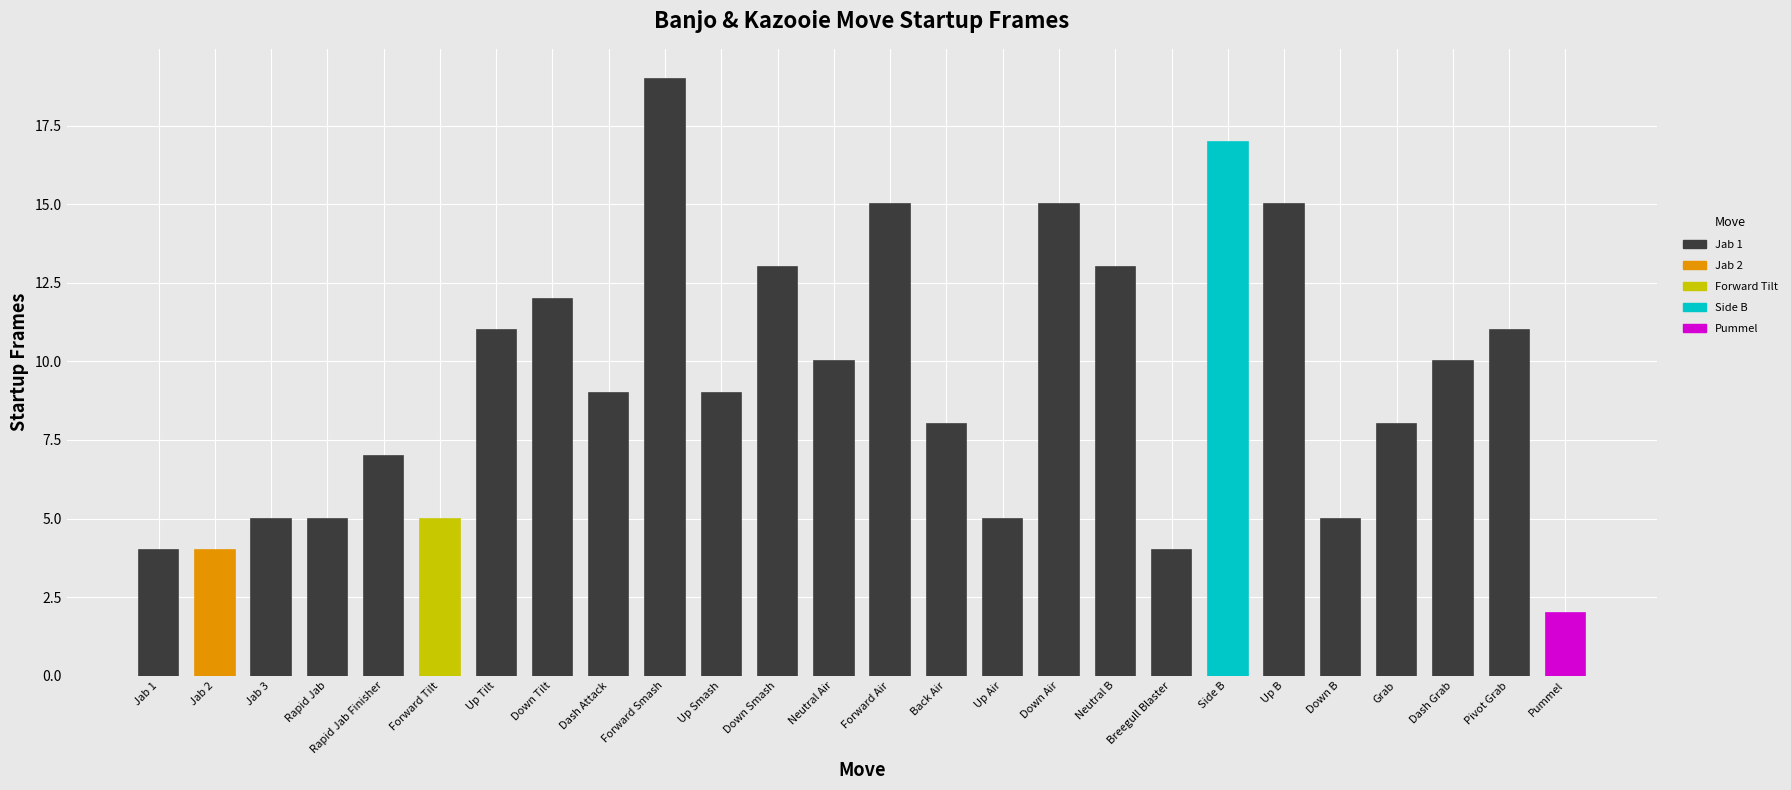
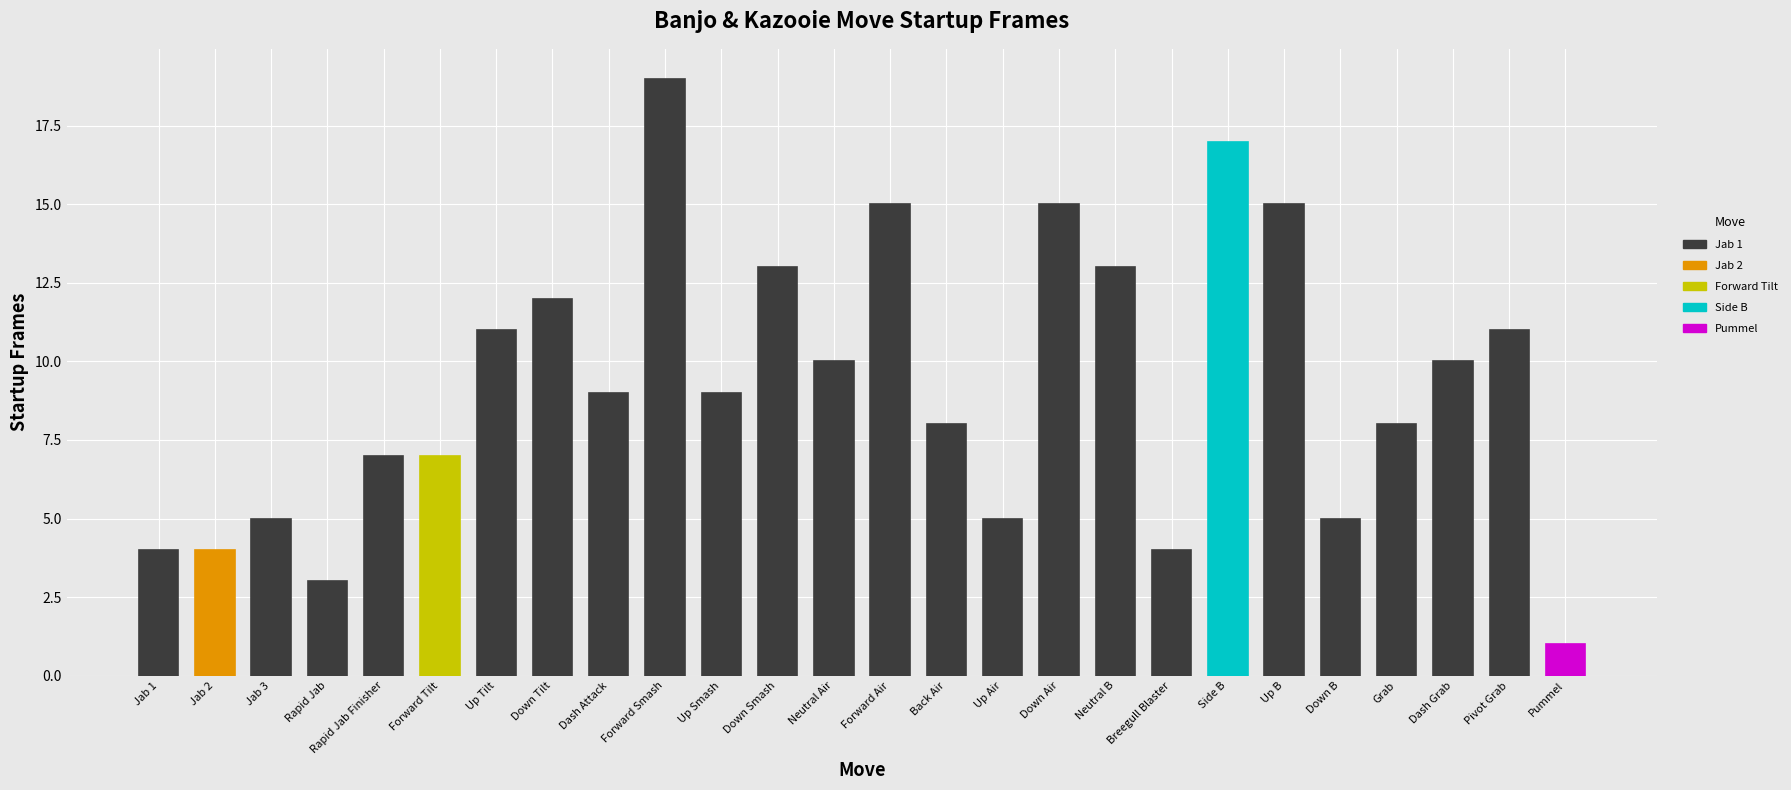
Rapid Jab: 5 -> 3
Forward Tilt: 5 -> 7
Pummel: 2 -> 1
